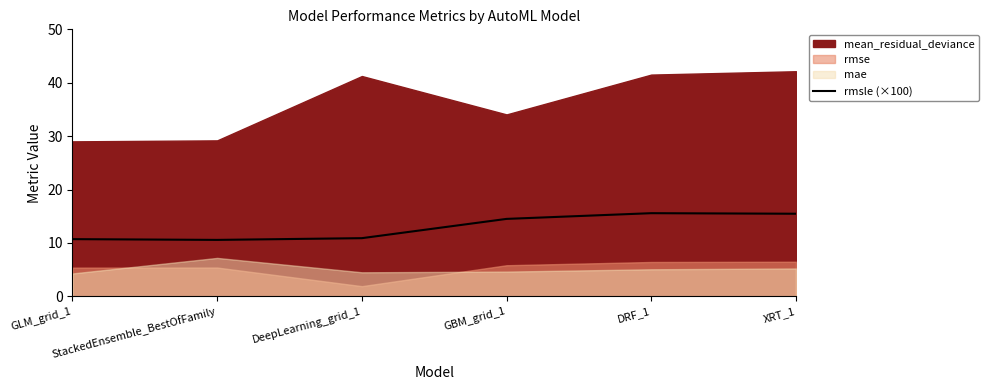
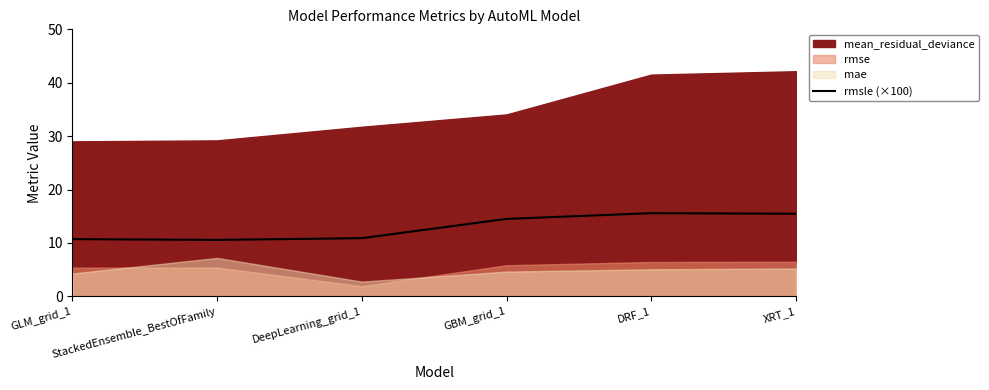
mean_residual_deviance, DeepLearning_grid_1: 41 -> 32
mae, DeepLearning_grid_1: 5 -> 3
